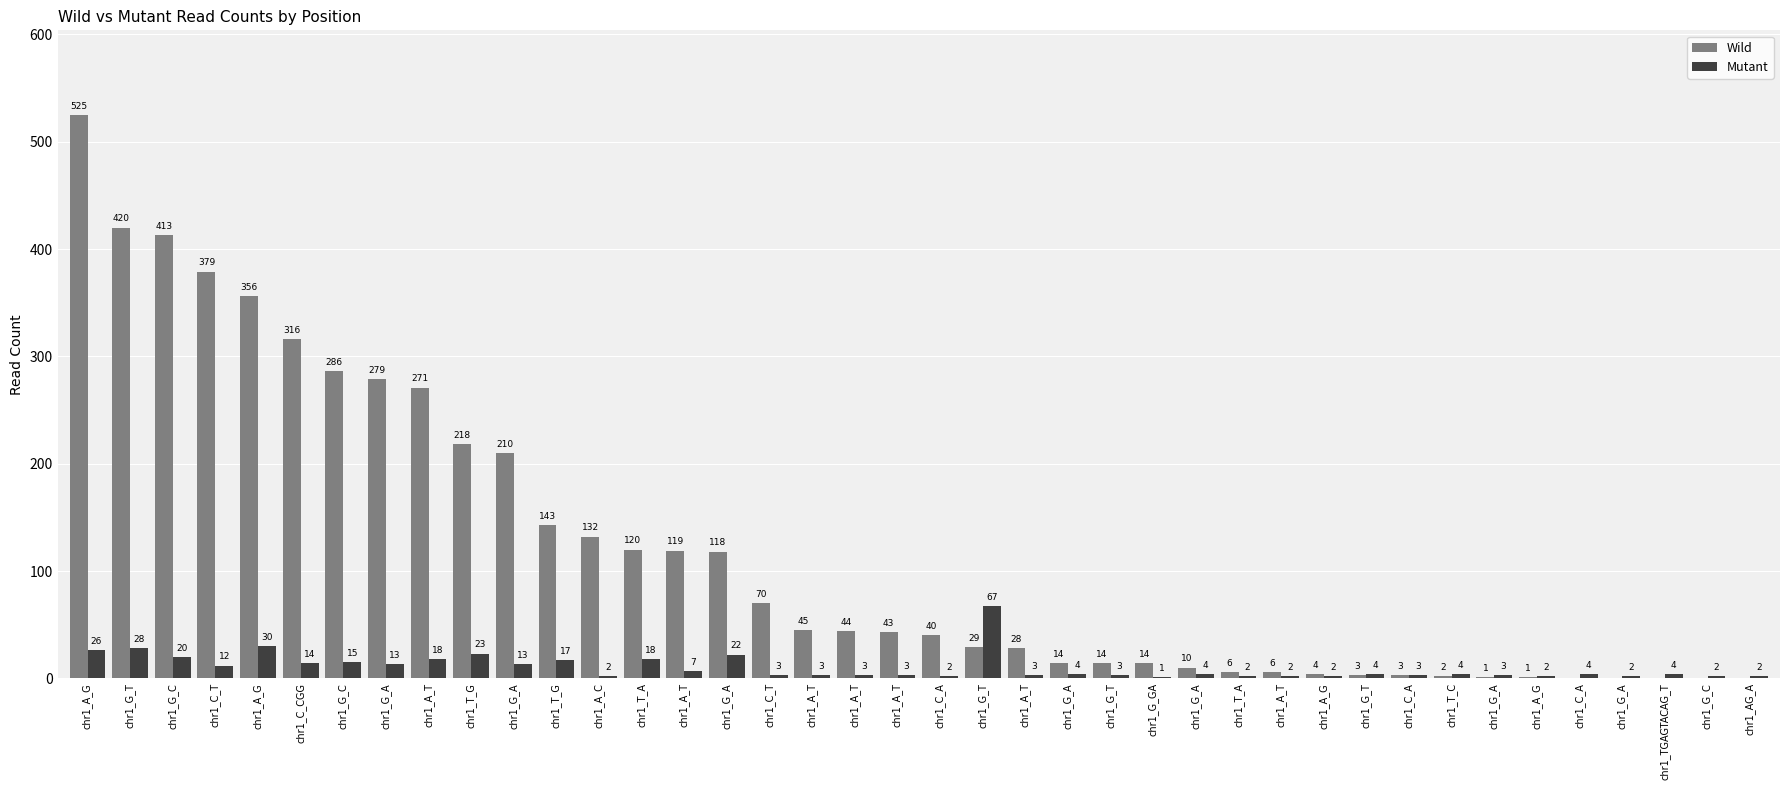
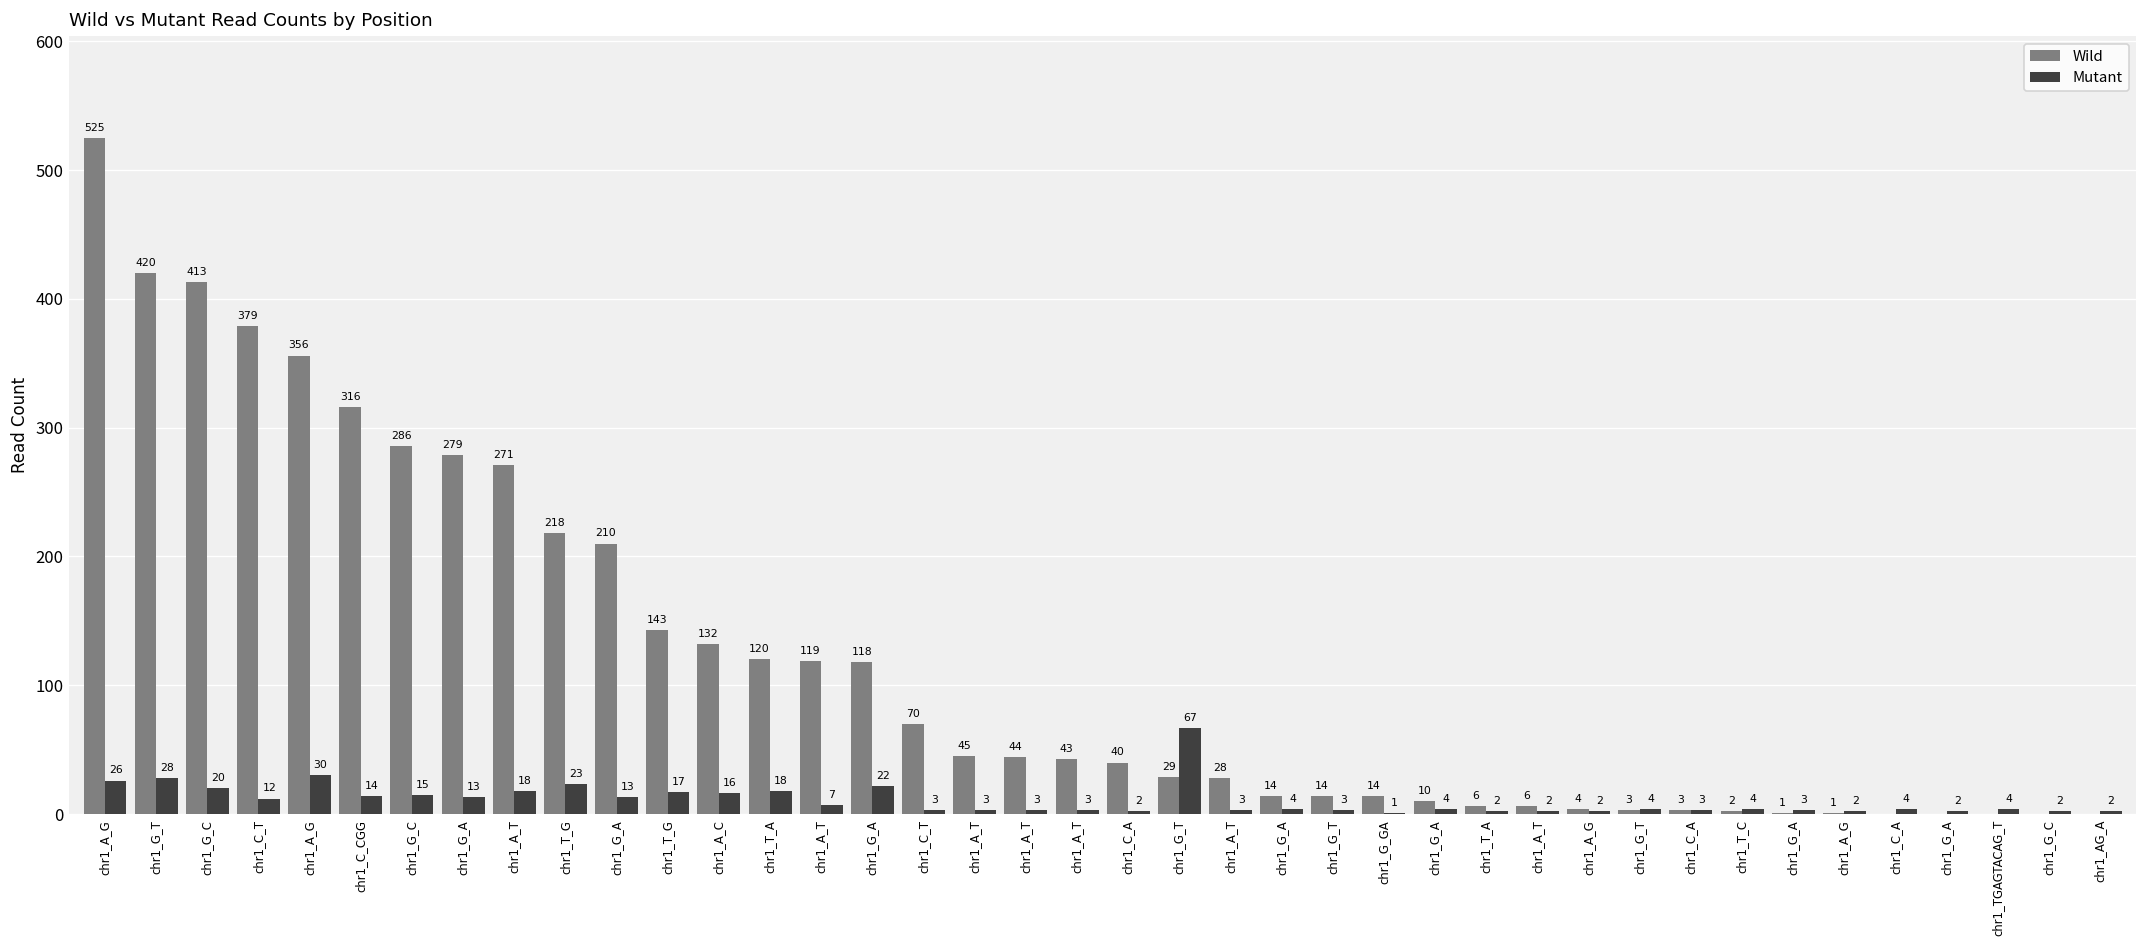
Mutant, chr1_A_C: 2 -> 16
